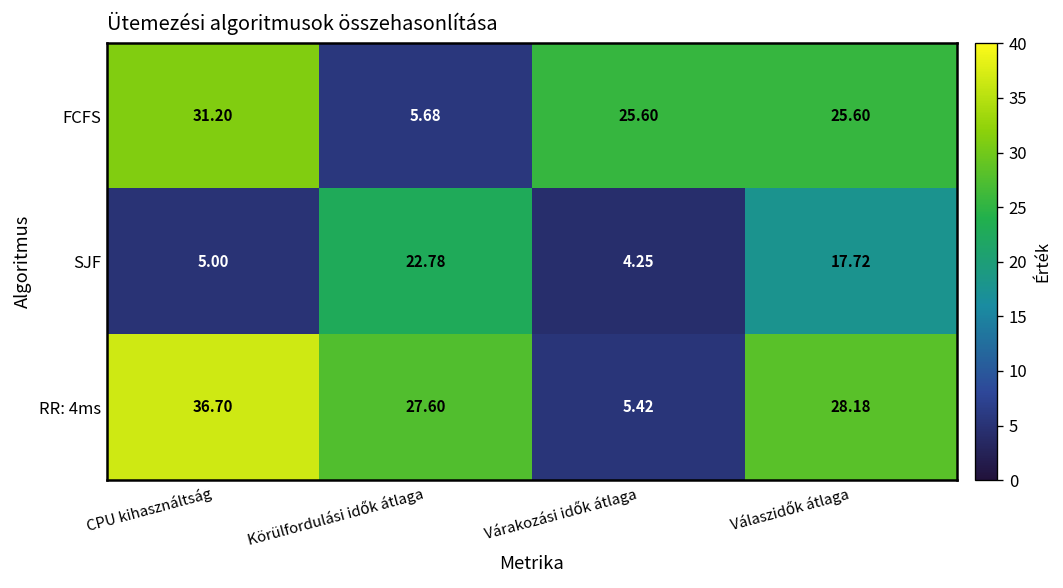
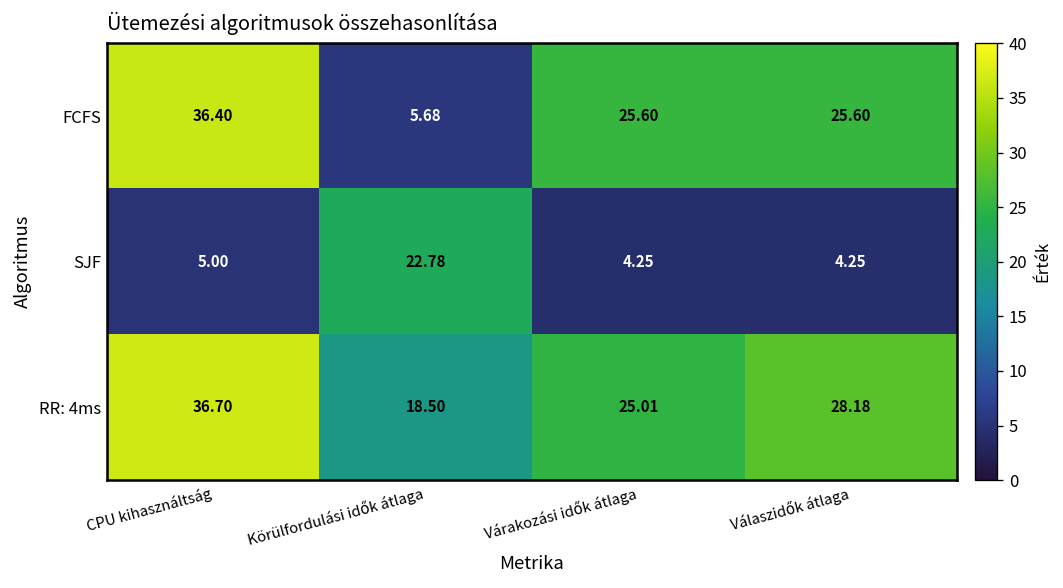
FCFS, CPU kihasználtság: 31.20 -> 36.40
SJF, Válaszidők átlaga: 17.72 -> 4.25
RR: 4ms, Körülfordulási idők átlaga: 27.60 -> 18.50
RR: 4ms, Várakozási idők átlaga: 5.42 -> 25.01
